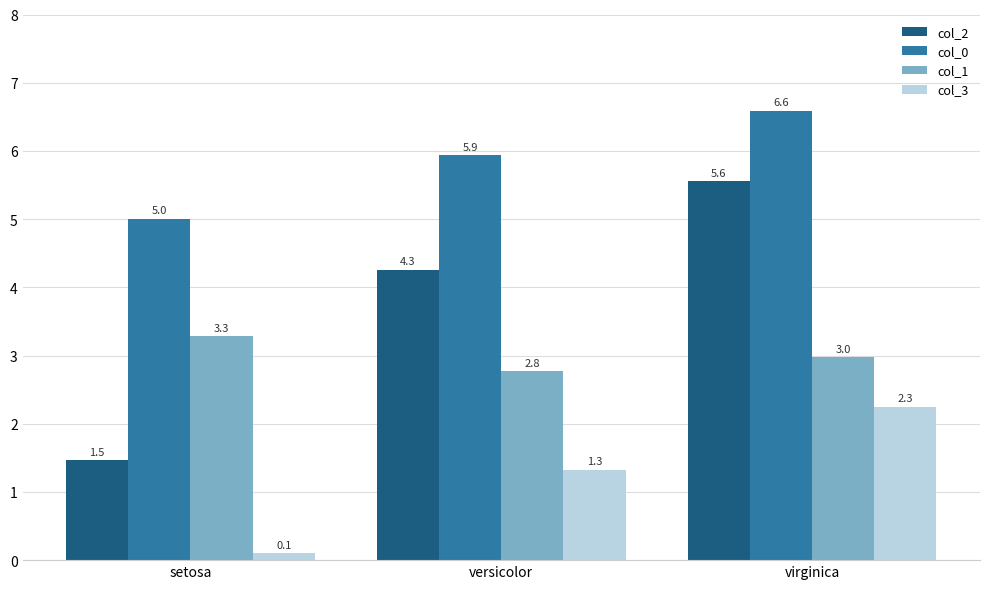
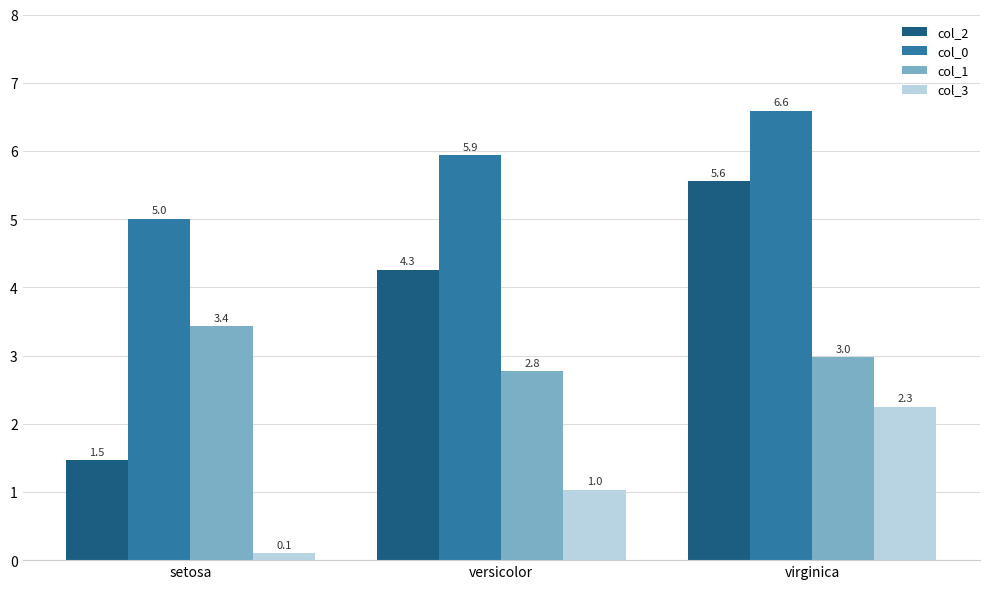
col_1, setosa: 3.3 -> 3.4
col_3, versicolor: 1.3 -> 1.0
